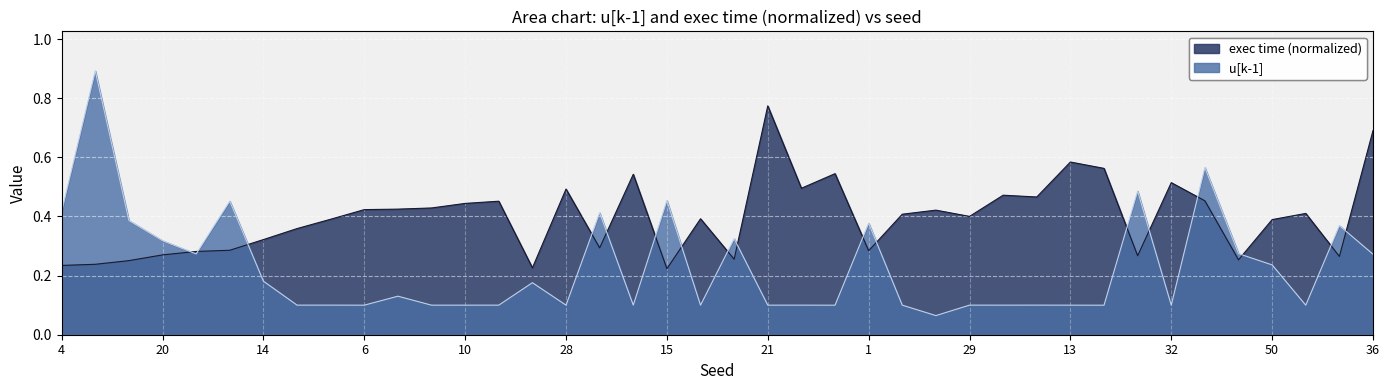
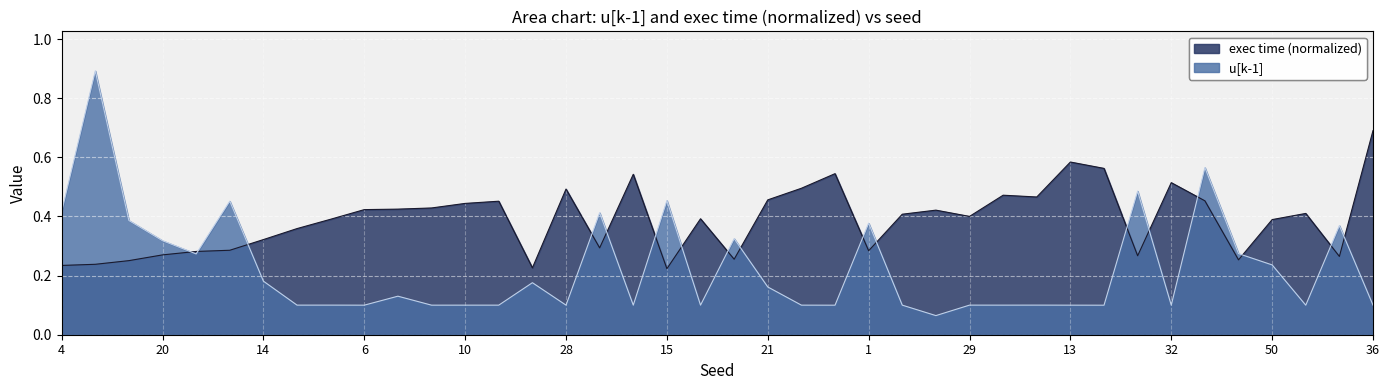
exec time (normalized), 21: 0.77 -> 0.46
u[k-1], 21: 0.10 -> 0.16
u[k-1], 36: 0.27 -> 0.10
